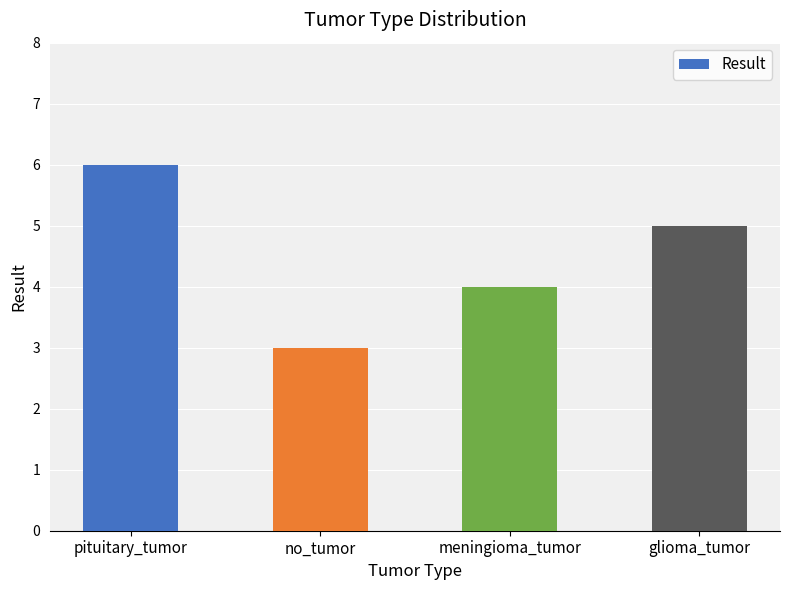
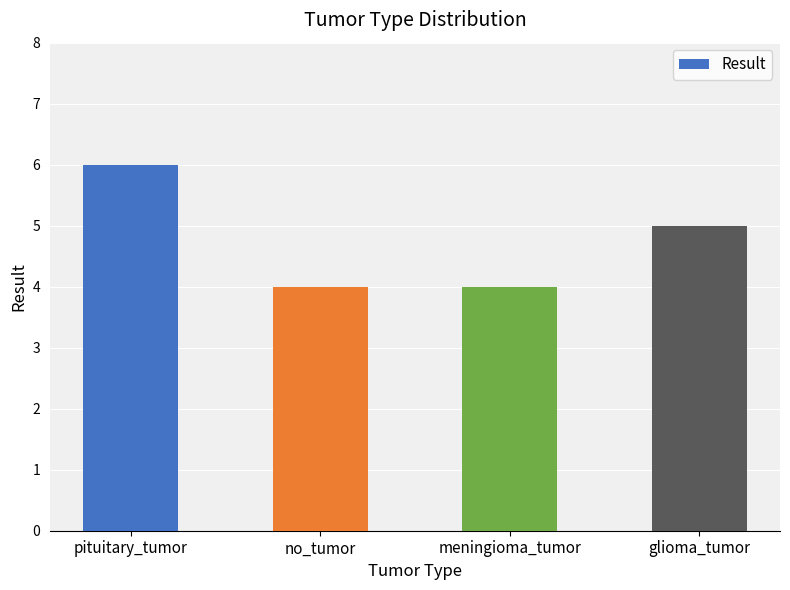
no_tumor: 3 -> 4
